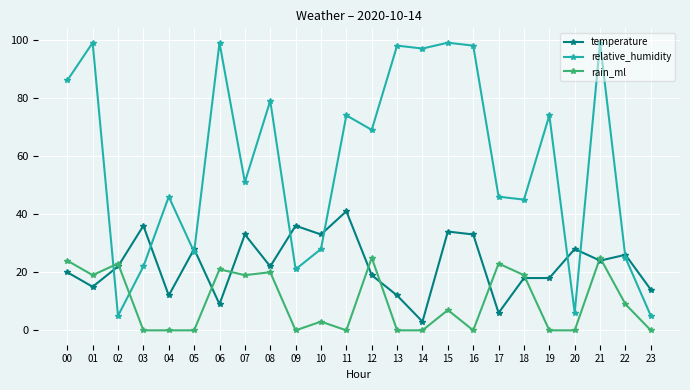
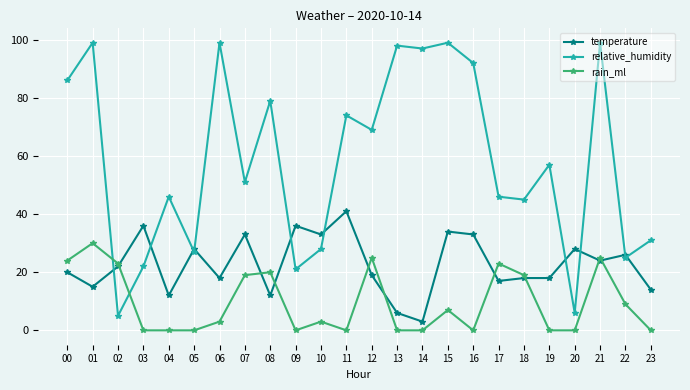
rain_ml, 01: 19 -> 30
temperature, 06: 9 -> 18
rain_ml, 06: 21 -> 3
temperature, 08: 22 -> 12
temperature, 13: 12 -> 6
relative_humidity, 16: 98 -> 92
temperature, 17: 6 -> 17
relative_humidity, 19: 74 -> 57
relative_humidity, 23: 5 -> 31
